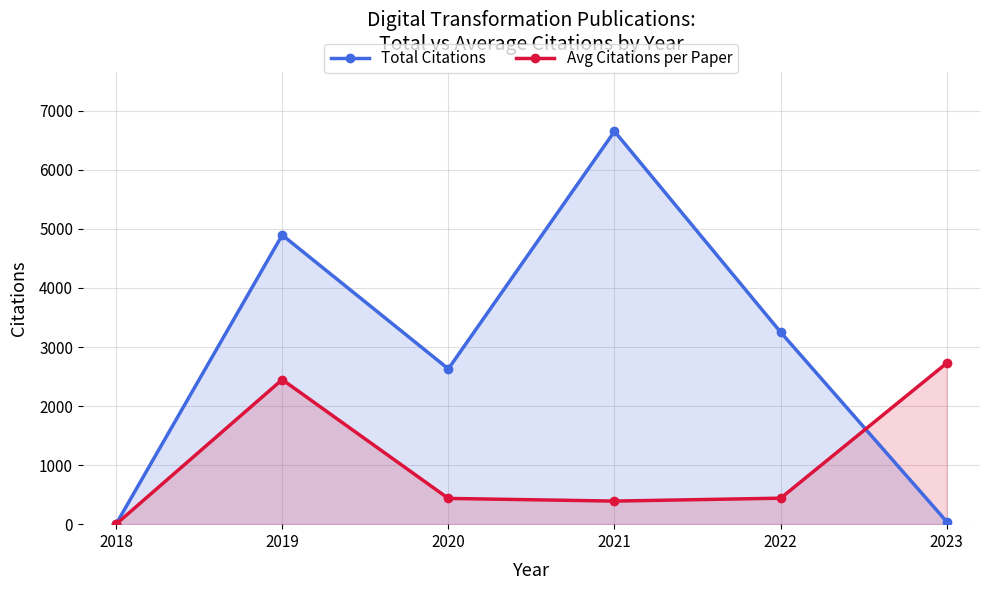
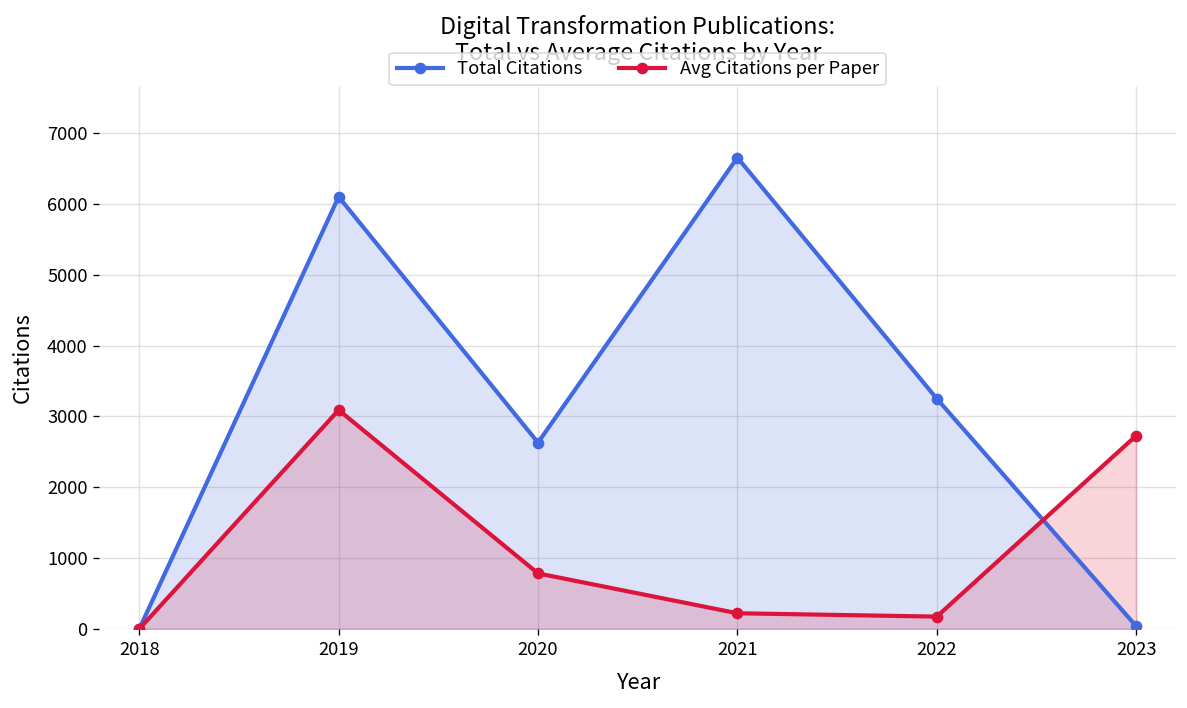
Total Citations, 2019: 4900 -> 6100
Avg Citations per Paper, 2019: 2400 -> 3100
Avg Citations per Paper, 2020: 400 -> 800
Avg Citations per Paper, 2021: 400 -> 200
Avg Citations per Paper, 2022: 400 -> 200
